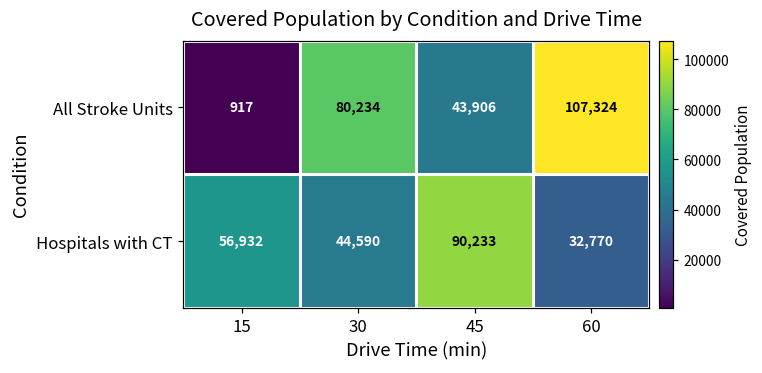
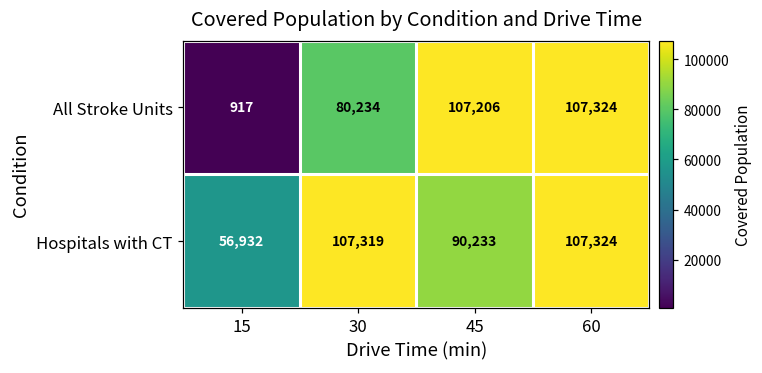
All Stroke Units, 45: 43,906 -> 107,206
Hospitals with CT, 30: 44,590 -> 107,319
Hospitals with CT, 60: 32,770 -> 107,324
